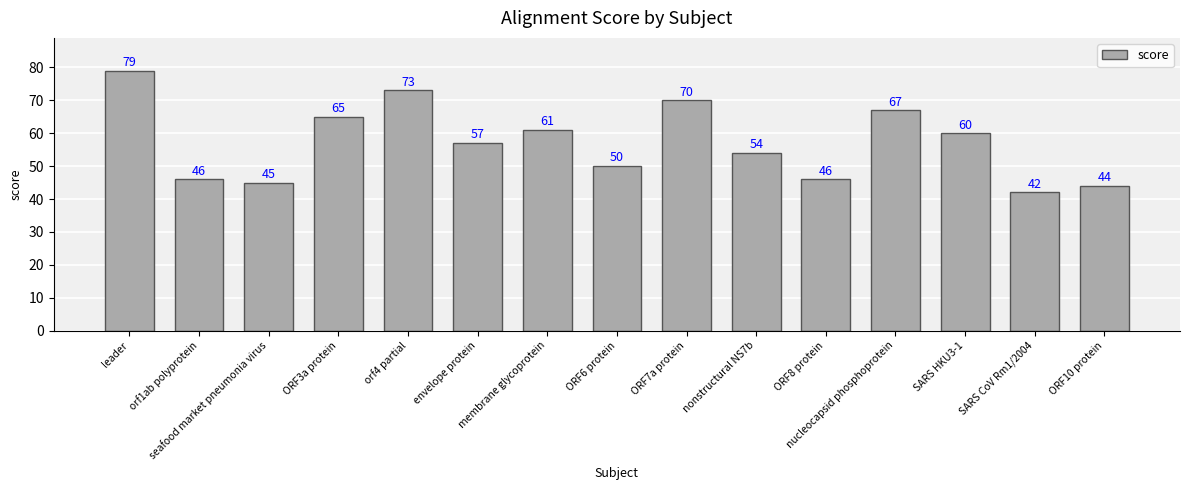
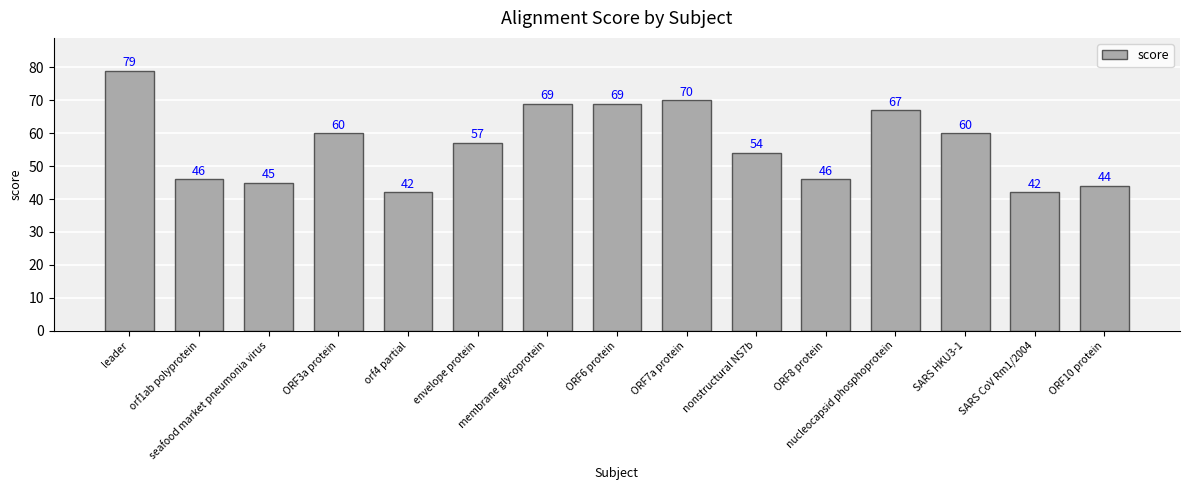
ORF3a protein: 65 -> 60
orf4 partial: 73 -> 42
membrane glycoprotein: 61 -> 69
ORF6 protein: 50 -> 69
